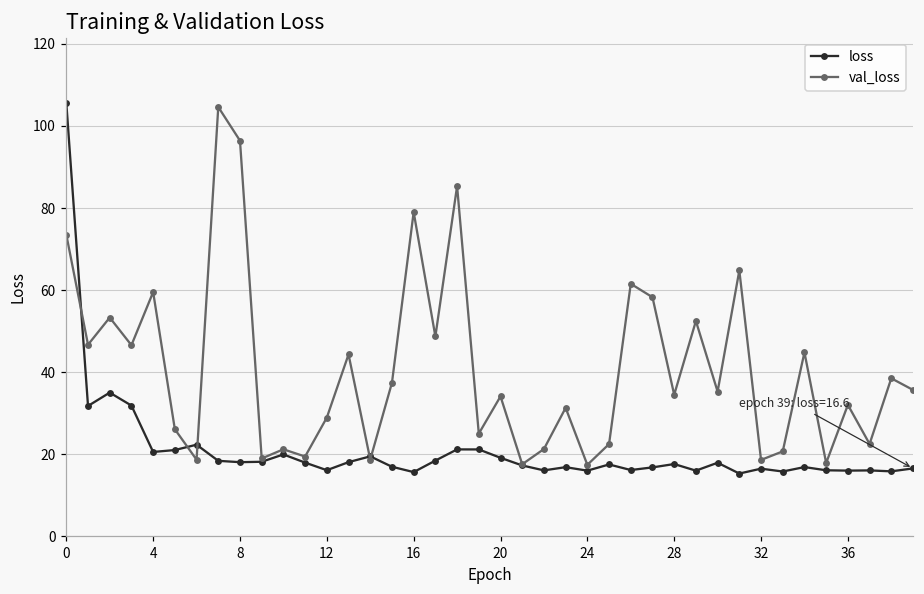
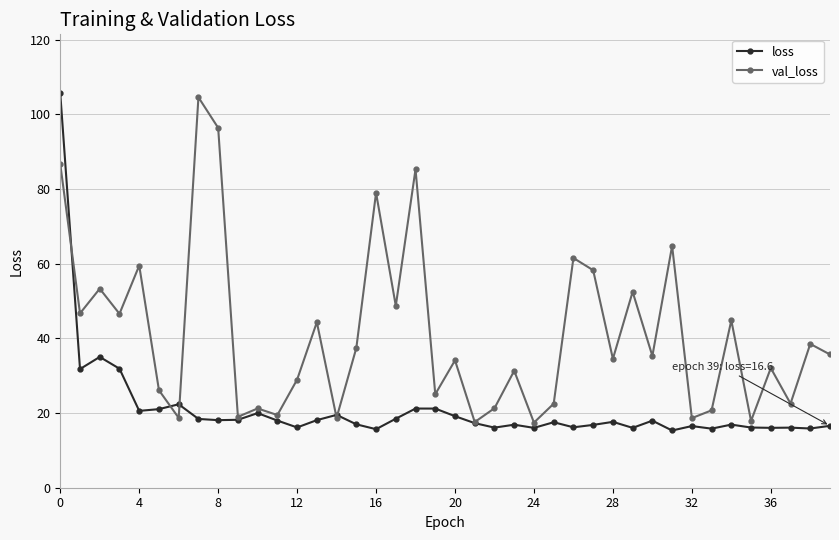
val_loss, 0: 74 -> 87
